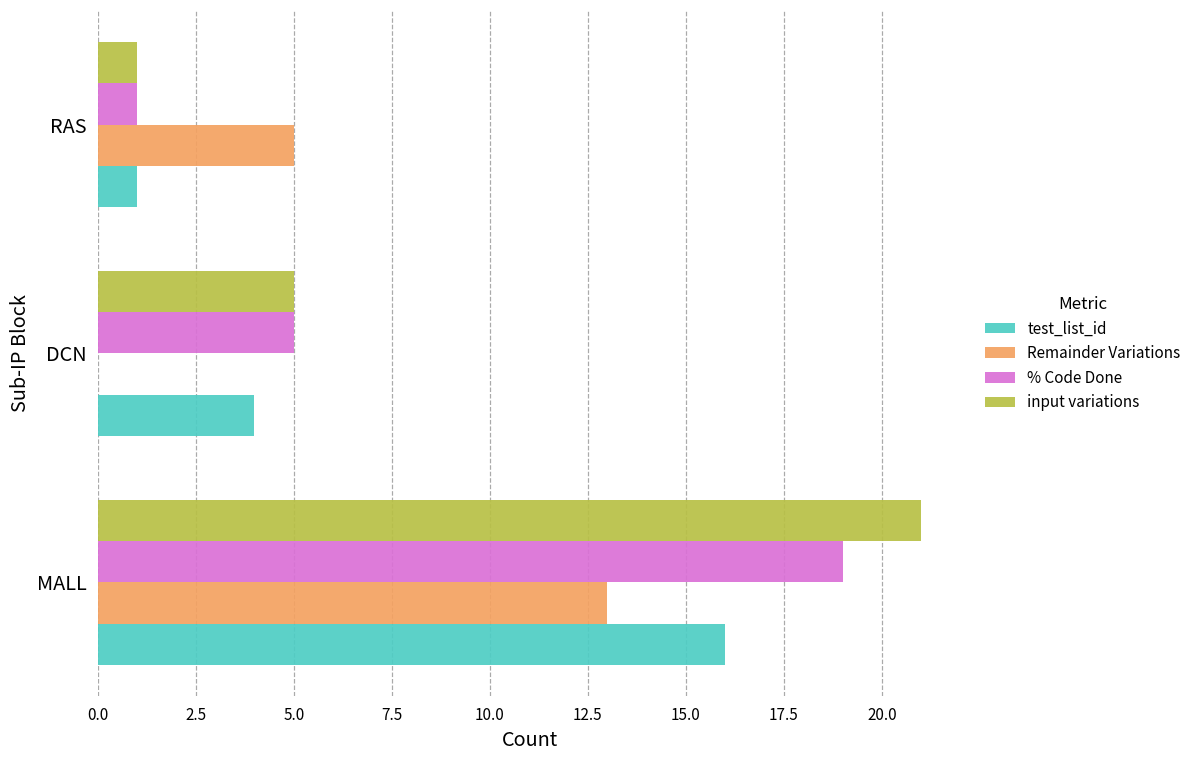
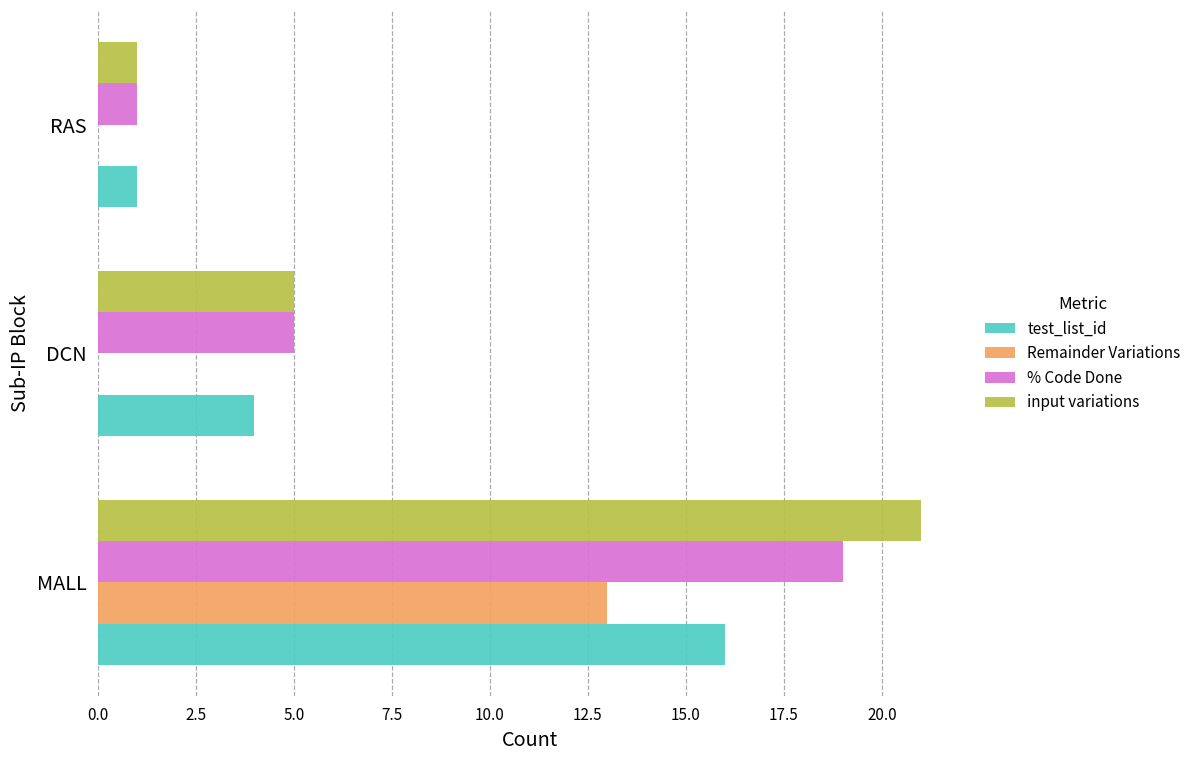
Remainder Variations, RAS: 5 -> 0
